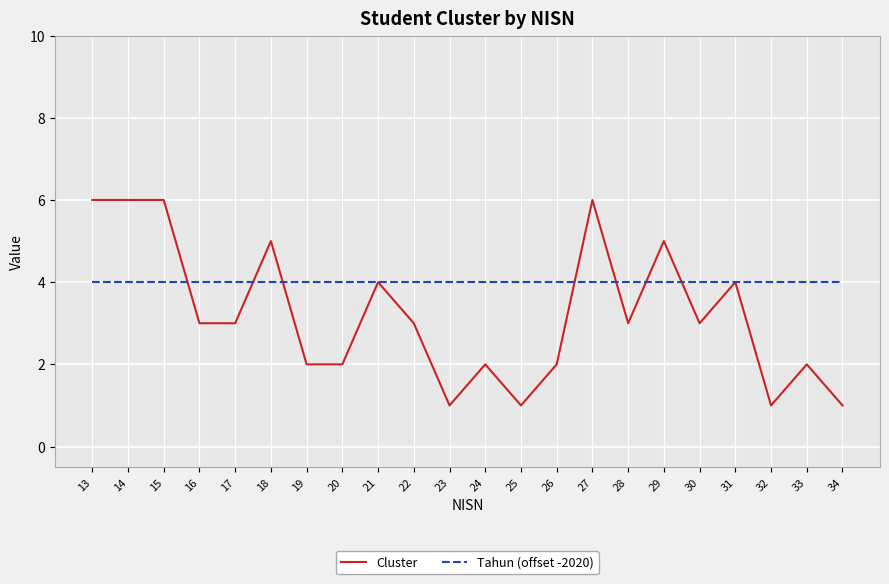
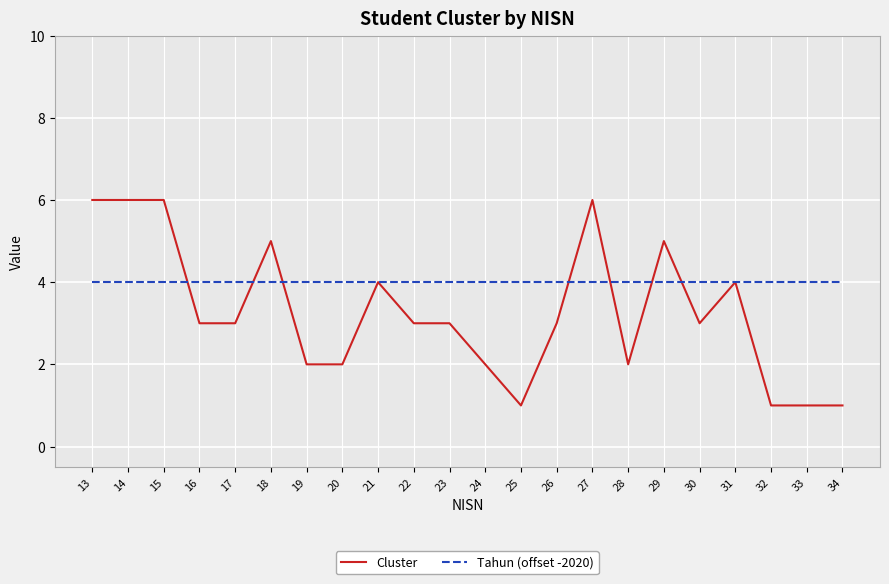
Cluster, 23: 1 -> 3
Cluster, 26: 2 -> 3
Cluster, 28: 3 -> 2
Cluster, 33: 2 -> 1
